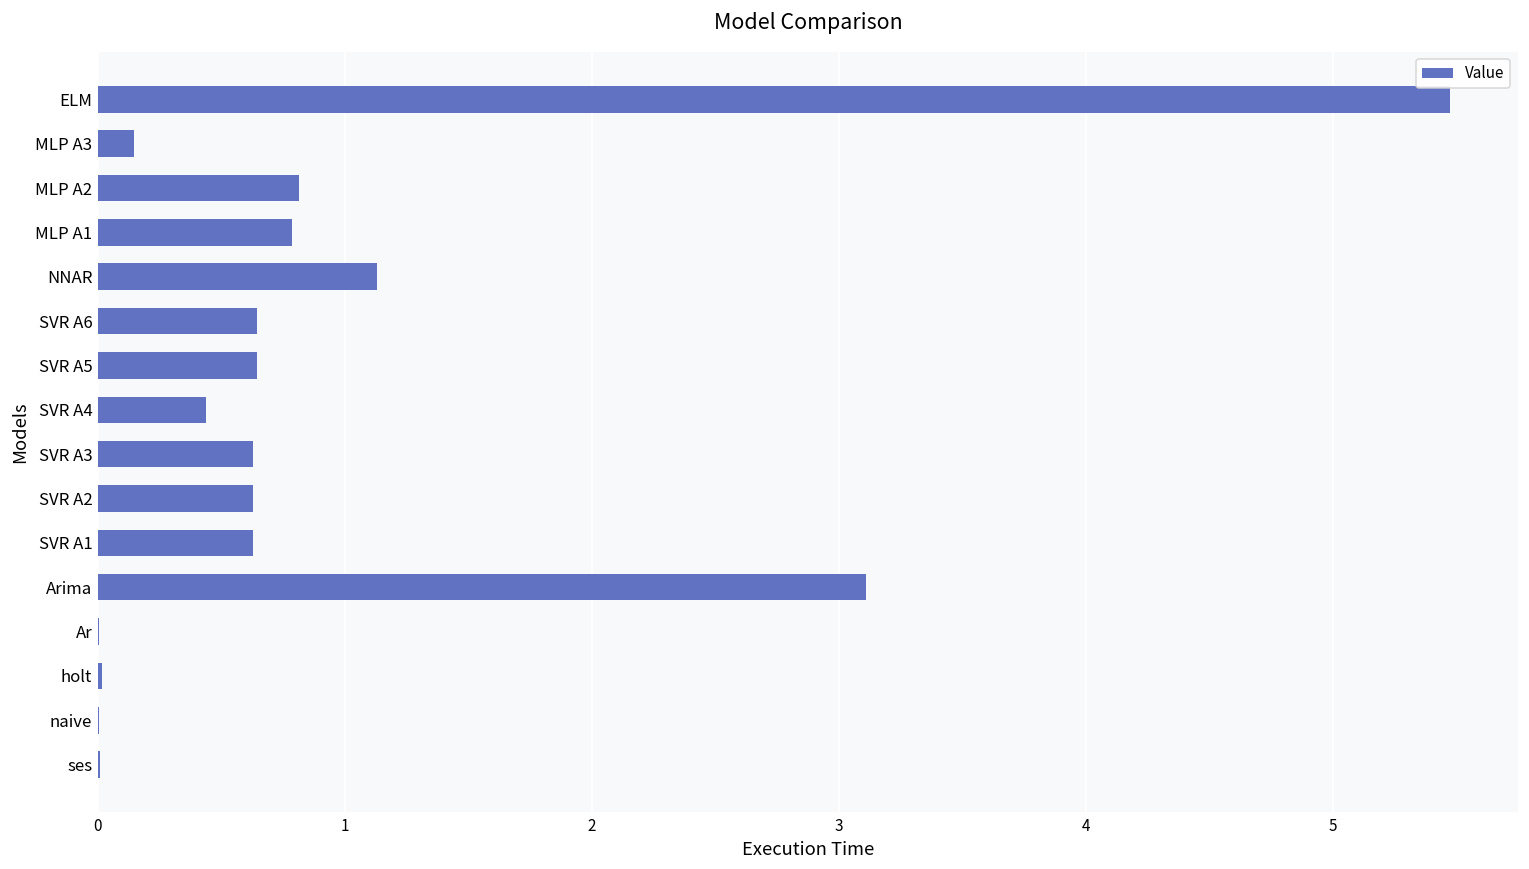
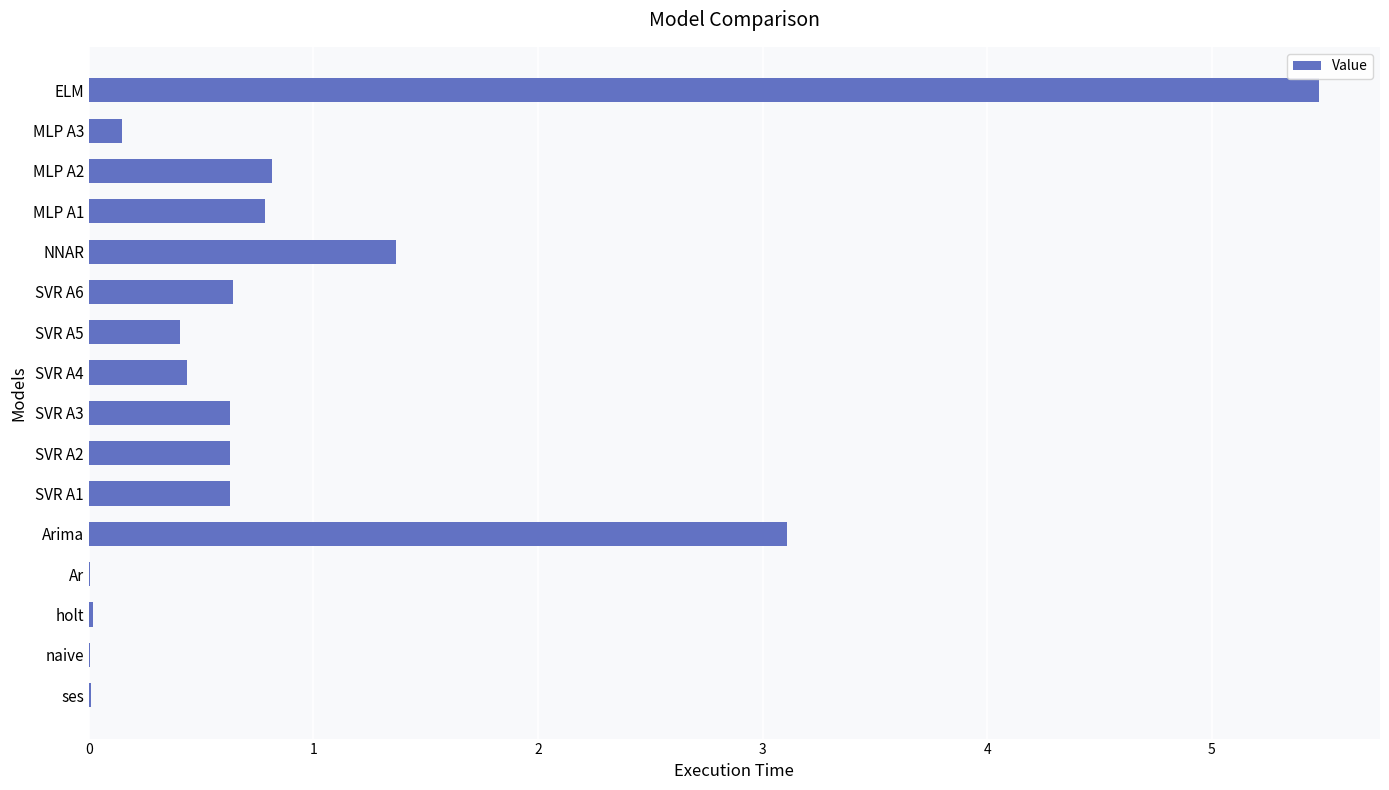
NNAR: 1.13 -> 1.37
SVR A5: 0.65 -> 0.41
